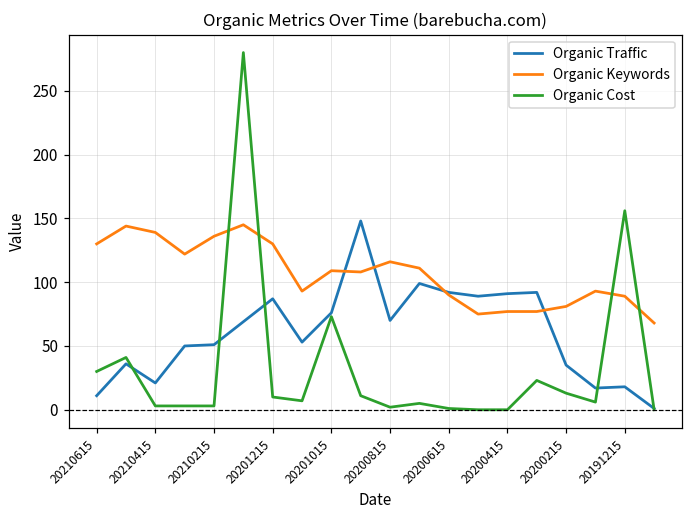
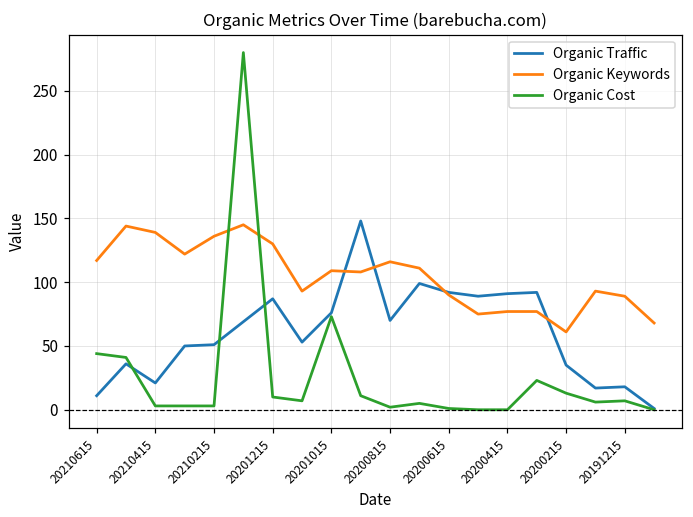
Organic Keywords, 20210615: 130 -> 117
Organic Cost, 20210615: 30 -> 44
Organic Keywords, 20200215: 81 -> 61
Organic Cost, 20191215: 156 -> 7
